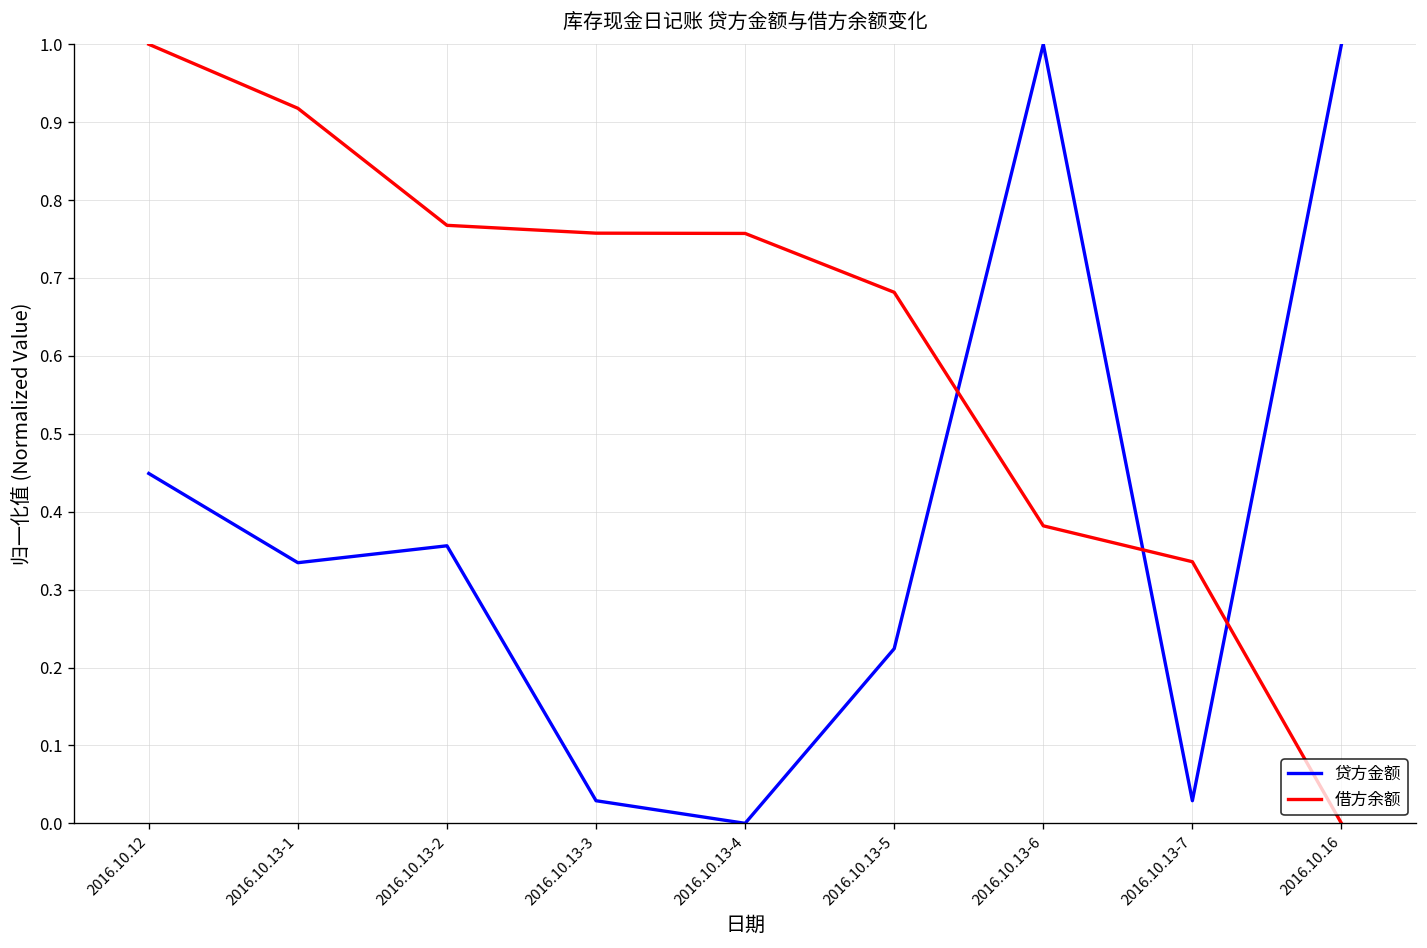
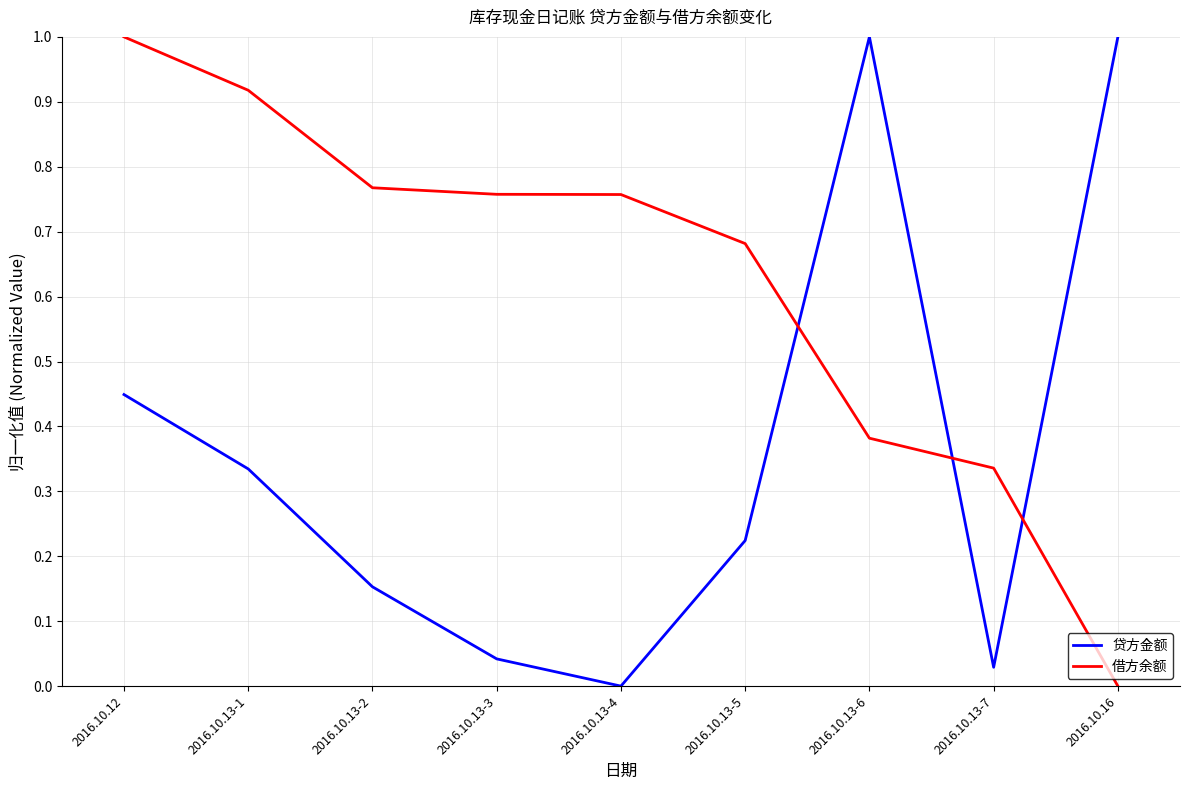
贷方金额, 2016.10.13-2: 0.36 -> 0.15
贷方金额, 2016.10.13-3: 0.03 -> 0.04
